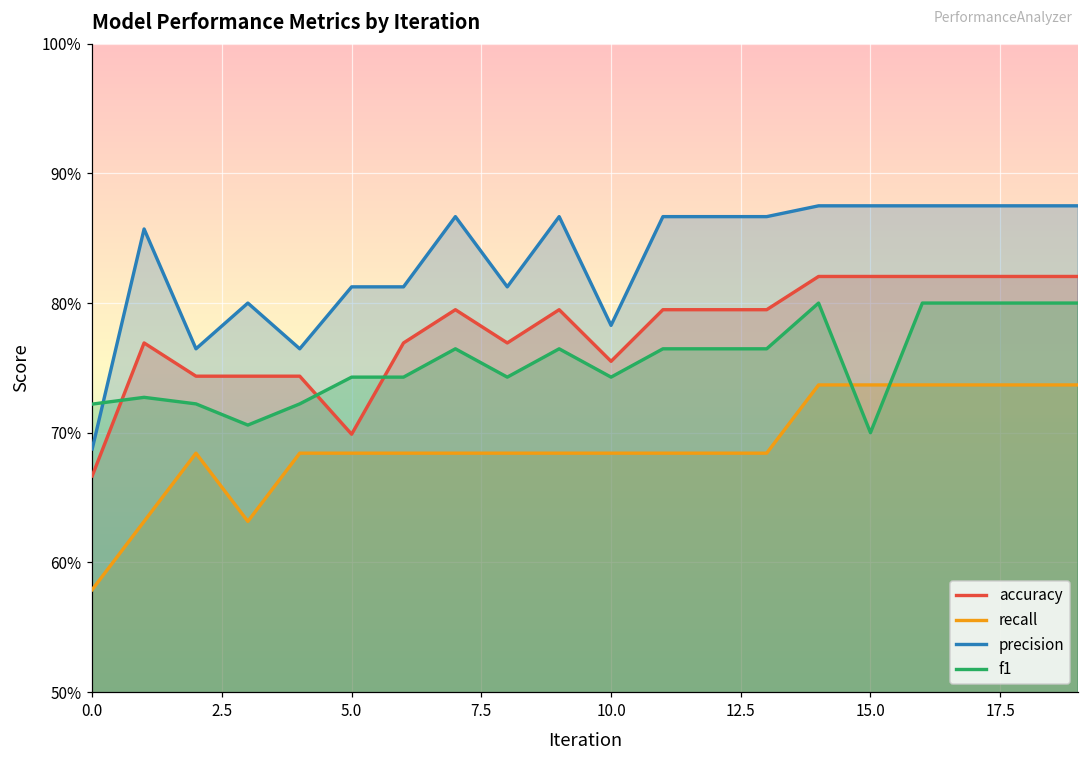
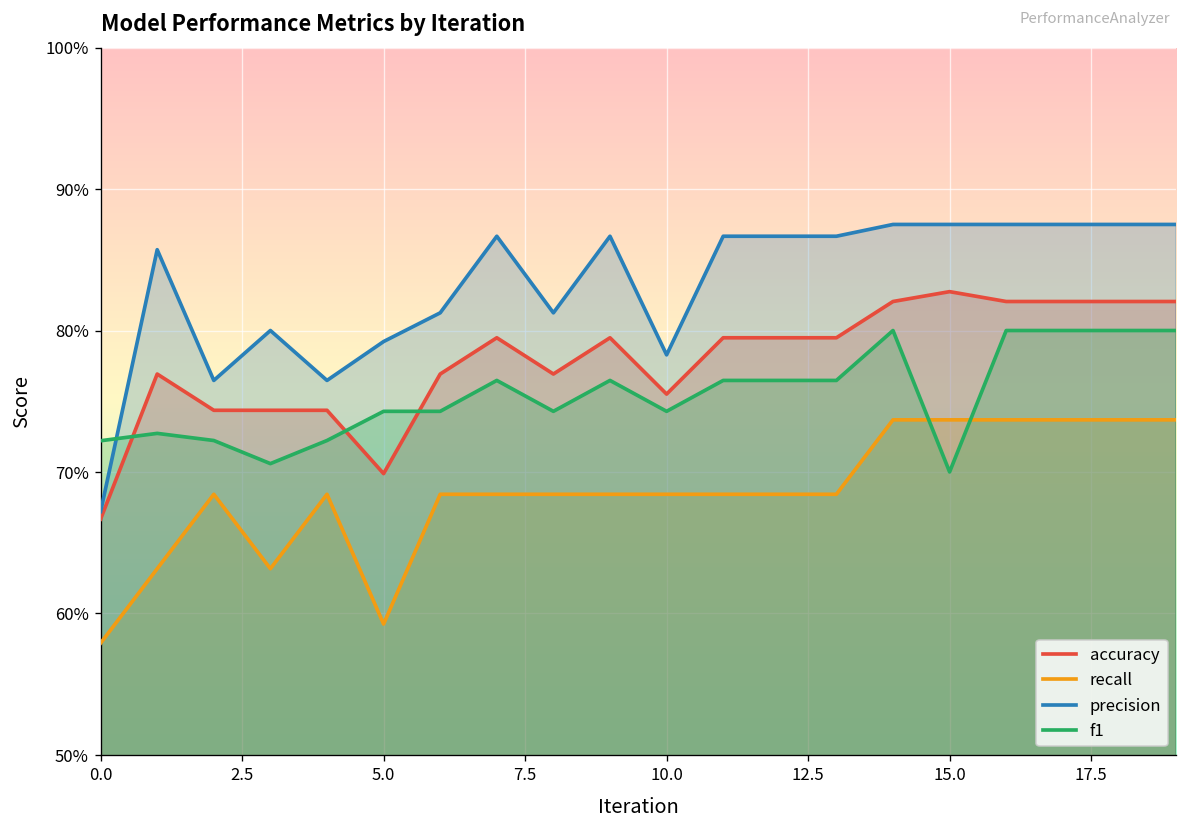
precision, 0.0: 68.8% -> 67.2%
recall, 5.0: 68.4% -> 59.2%
precision, 5.0: 81.3% -> 79.2%
accuracy, 15.0: 82.1% -> 82.7%
